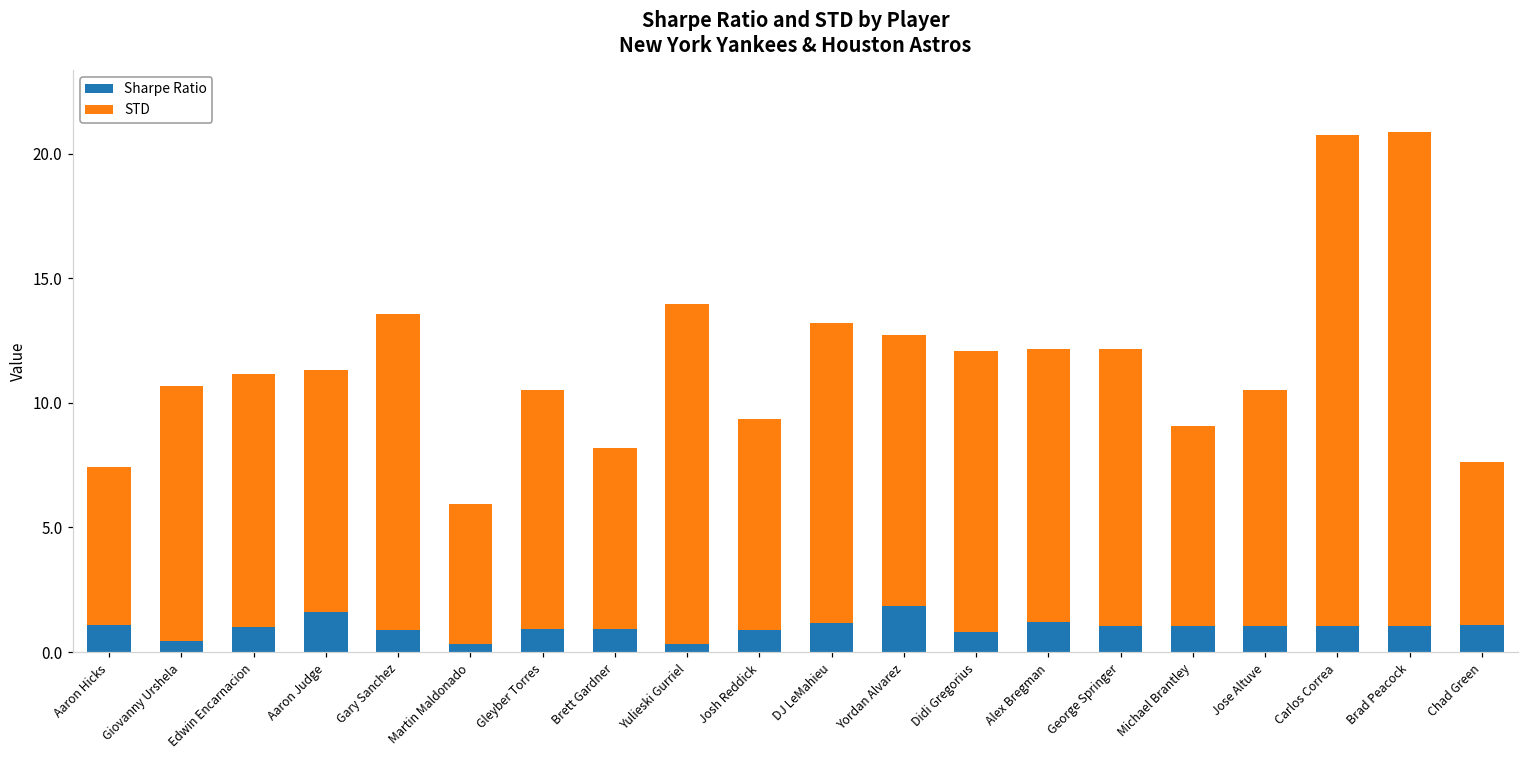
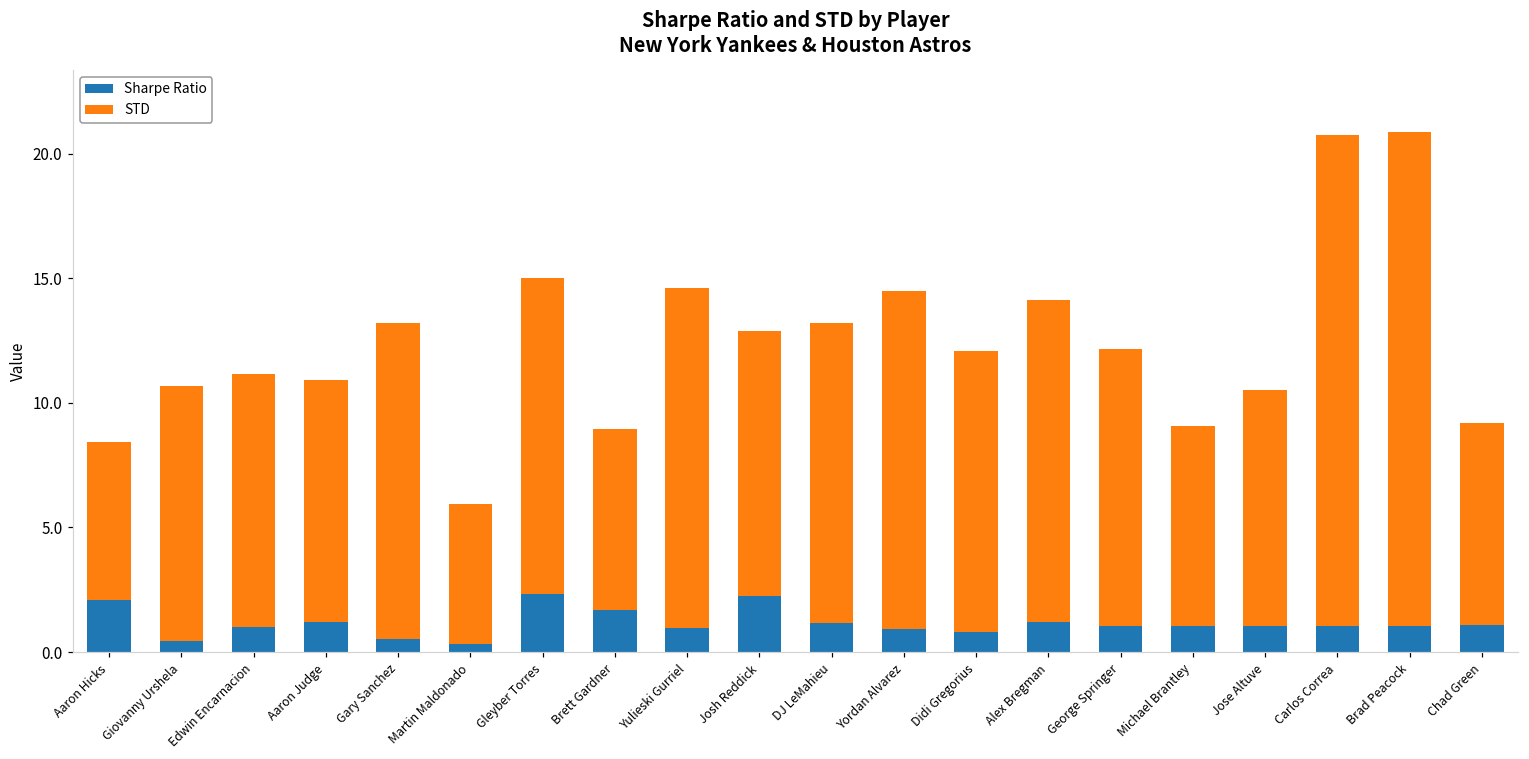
Sharpe Ratio, Aaron Hicks: 1.1 -> 2.1
Sharpe Ratio, Aaron Judge: 1.6 -> 1.2
Sharpe Ratio, Gary Sanchez: 0.9 -> 0.5
Sharpe Ratio, Gleyber Torres: 0.9 -> 2.3
STD, Gleyber Torres: 9.6 -> 12.7
Sharpe Ratio, Brett Gardner: 0.9 -> 1.7
Sharpe Ratio, Yulieski Gurriel: 0.3 -> 1.0
Sharpe Ratio, Josh Reddick: 0.9 -> 2.2
STD, Josh Reddick: 8.5 -> 10.6
Sharpe Ratio, Yordan Alvarez: 1.9 -> 0.9
STD, Yordan Alvarez: 10.8 -> 13.6
STD, Alex Bregman: 10.9 -> 12.9
STD, Chad Green: 6.6 -> 8.1
